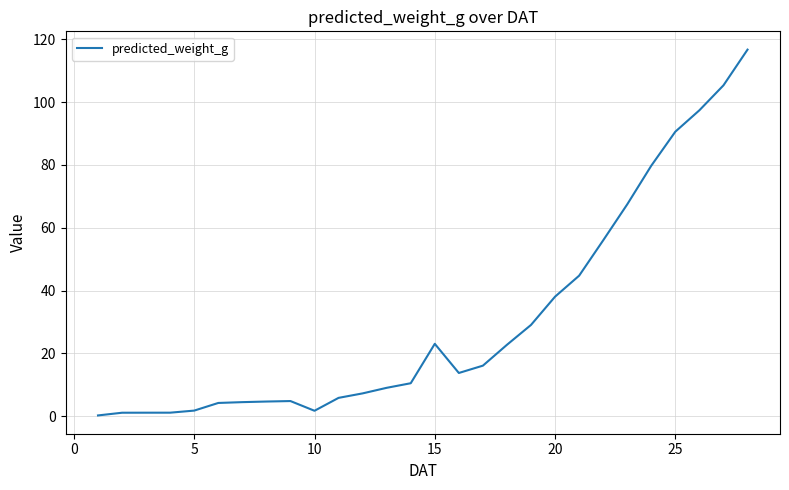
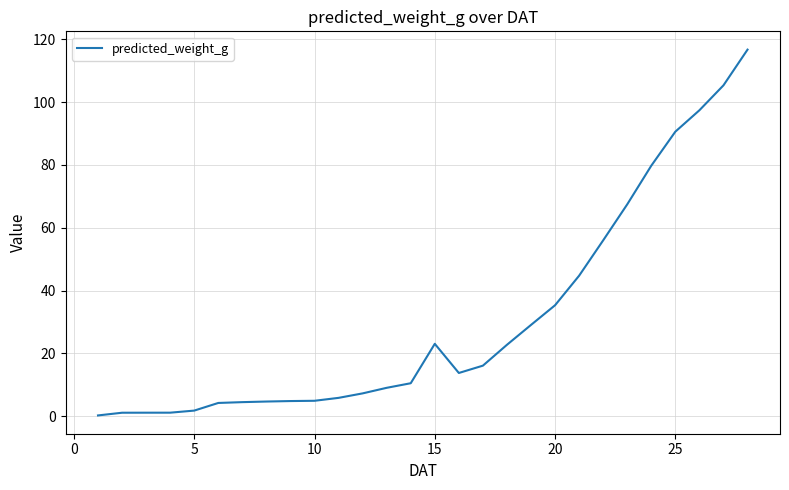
10: 2 -> 5
20: 38 -> 35
